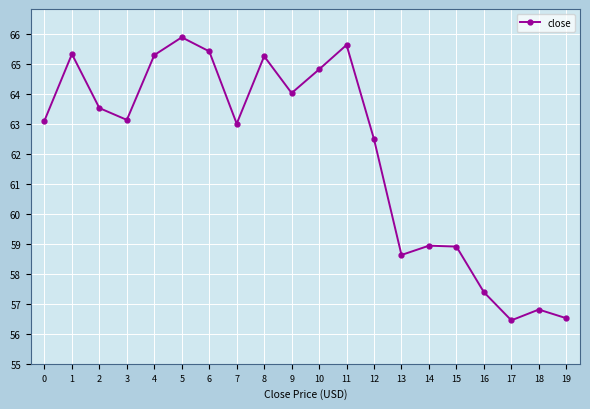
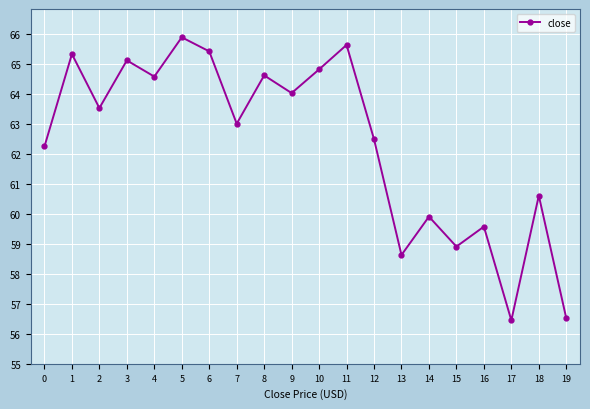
0: 63.1 -> 62.3
3: 63.1 -> 65.1
4: 65.3 -> 64.6
8: 65.3 -> 64.6
14: 58.9 -> 59.9
16: 57.4 -> 59.6
18: 56.8 -> 60.6
